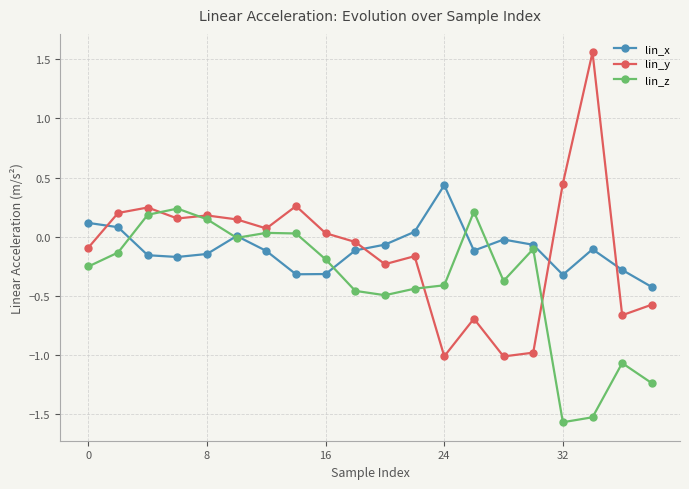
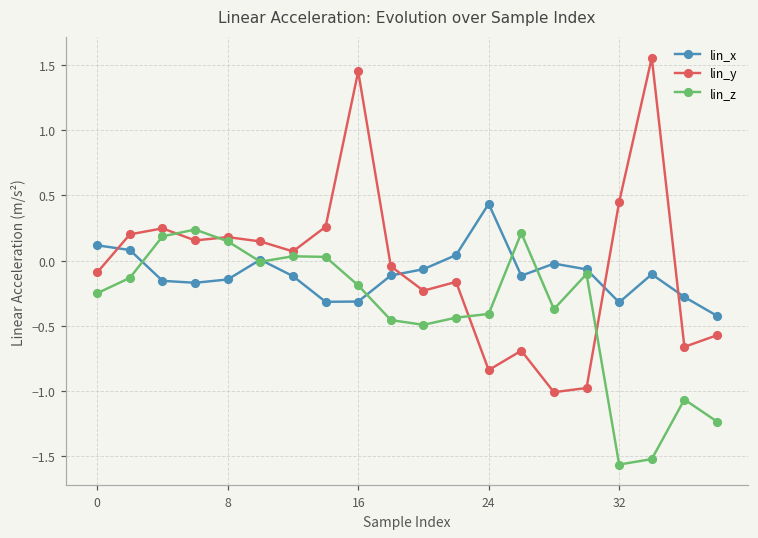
lin_y, 16: 0.03 -> 1.45
lin_y, 24: -1.01 -> -0.84
